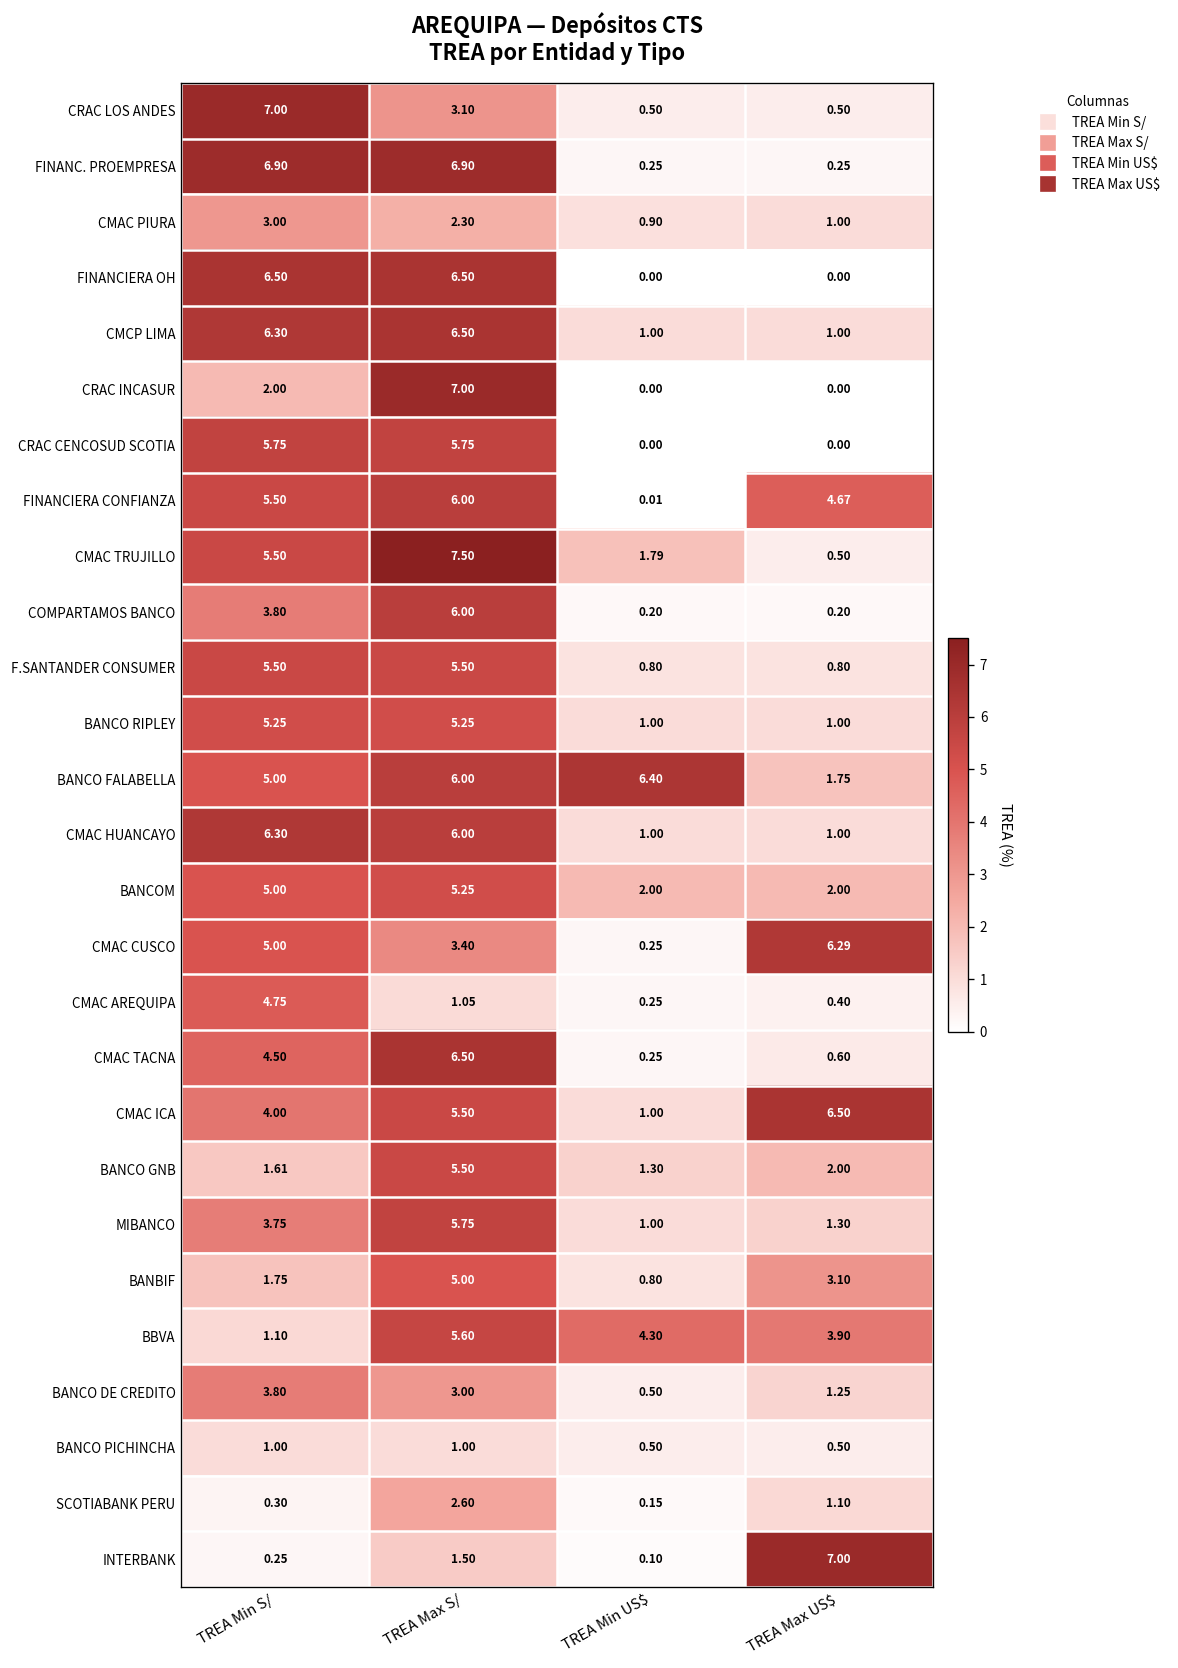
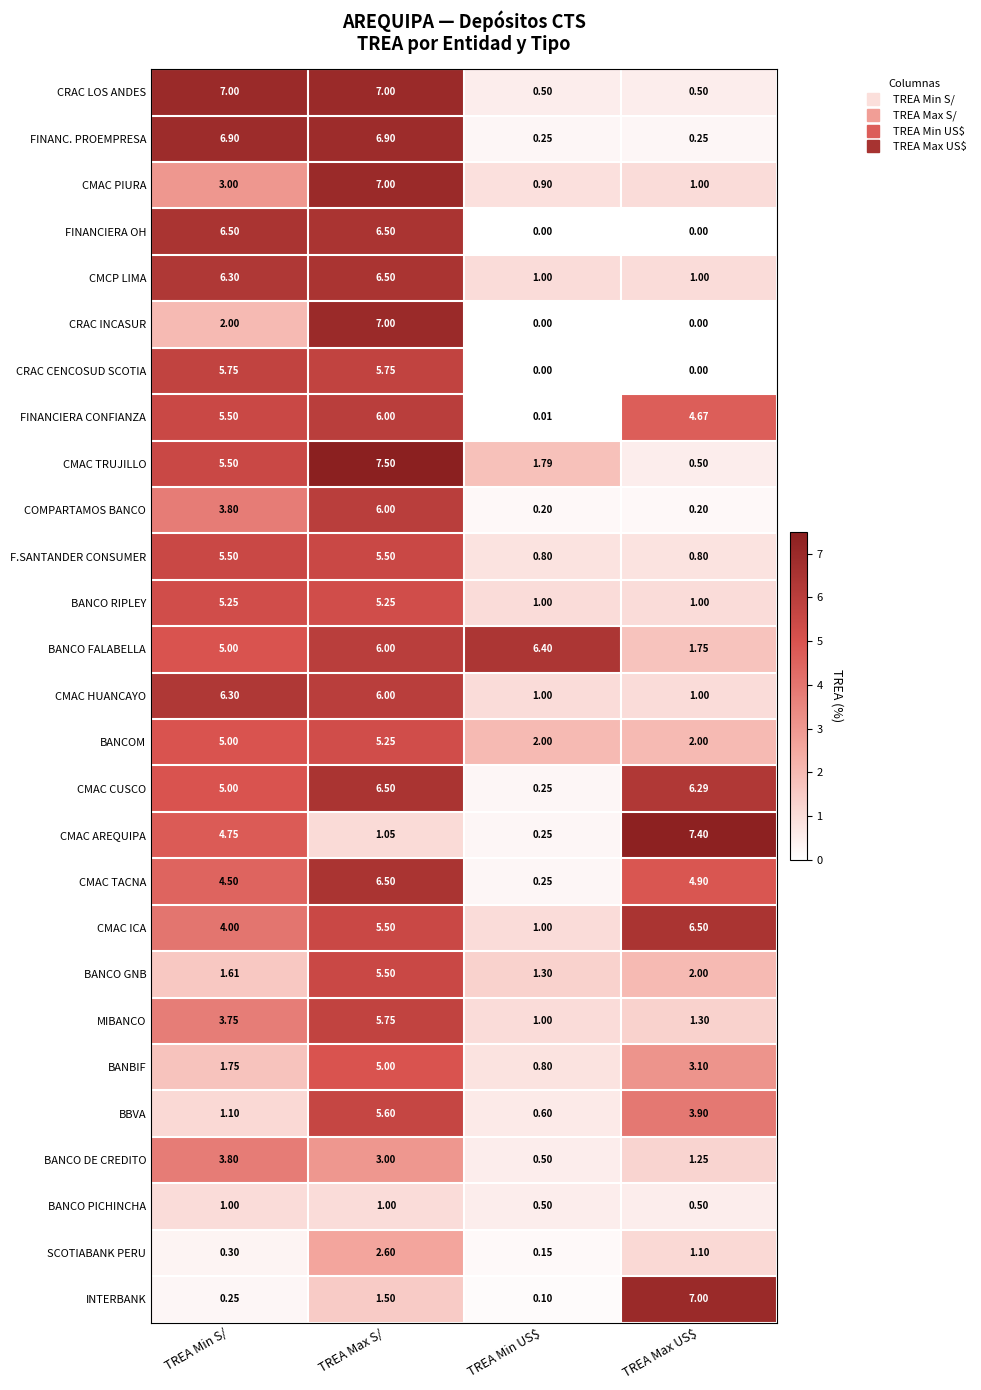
CRAC LOS ANDES, TREA Max S/: 3.10 -> 7.00
CMAC PIURA, TREA Max S/: 2.30 -> 7.00
CMAC CUSCO, TREA Max S/: 3.40 -> 6.50
CMAC AREQUIPA, TREA Max US$: 0.40 -> 7.40
CMAC TACNA, TREA Max US$: 0.60 -> 4.90
BBVA, TREA Min US$: 4.30 -> 0.60
